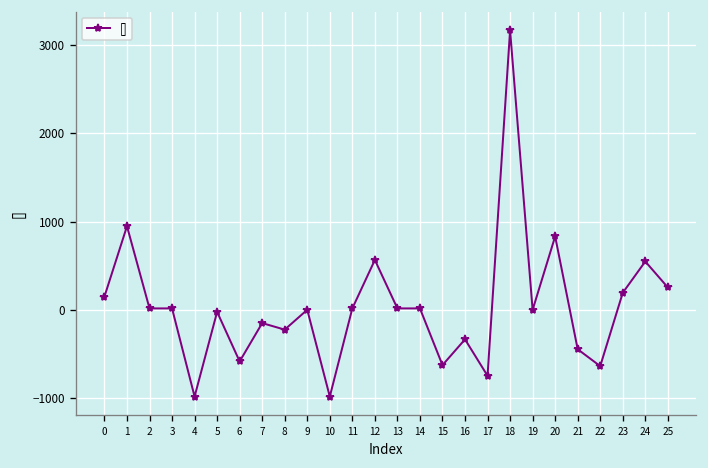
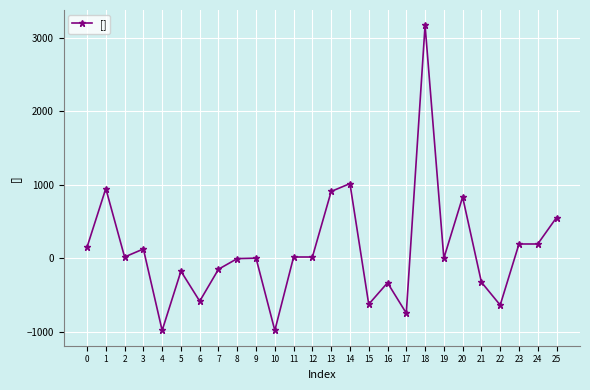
3: 0 -> 100
5: 0 -> -200
8: -200 -> 0
12: 600 -> 0
13: 0 -> 900
14: 0 -> 1000
21: -400 -> -300
24: 500 -> 200
25: 300 -> 600
